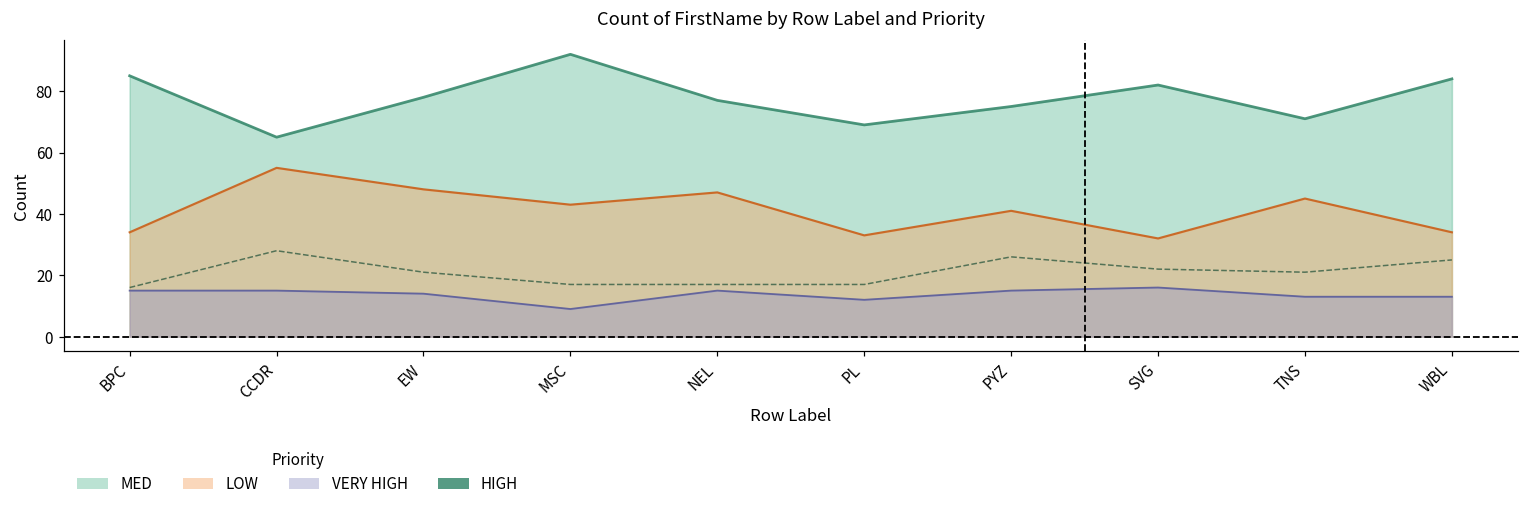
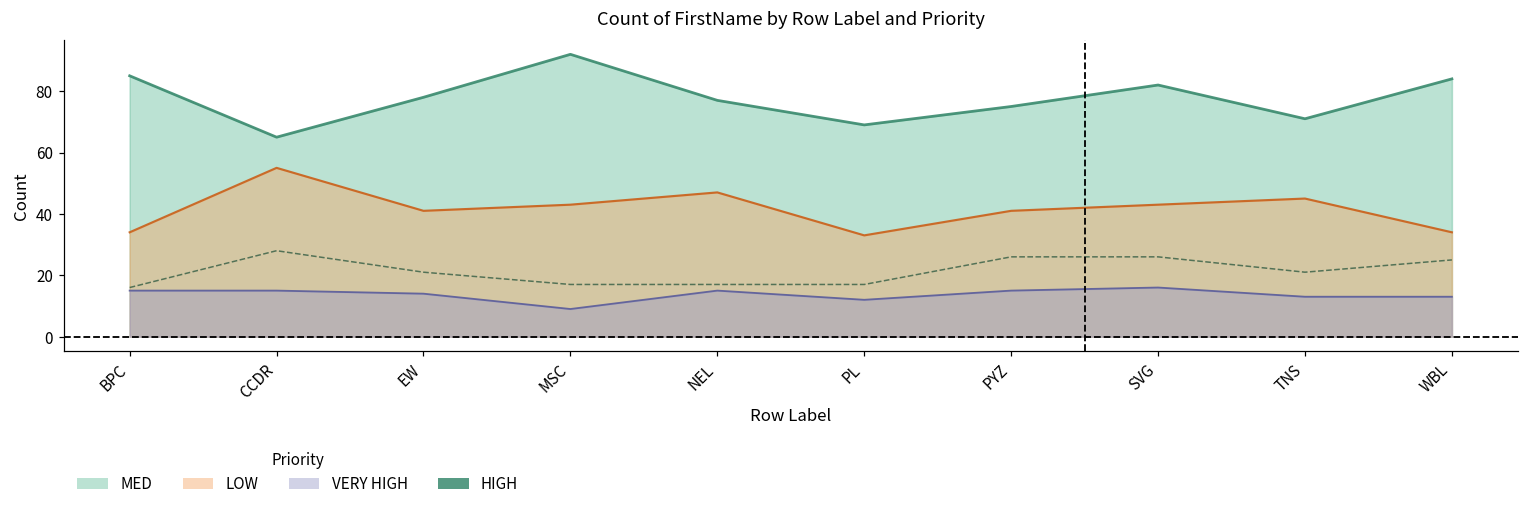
LOW, EW: 48 -> 41
LOW, SVG: 32 -> 43
HIGH, SVG: 22 -> 26
